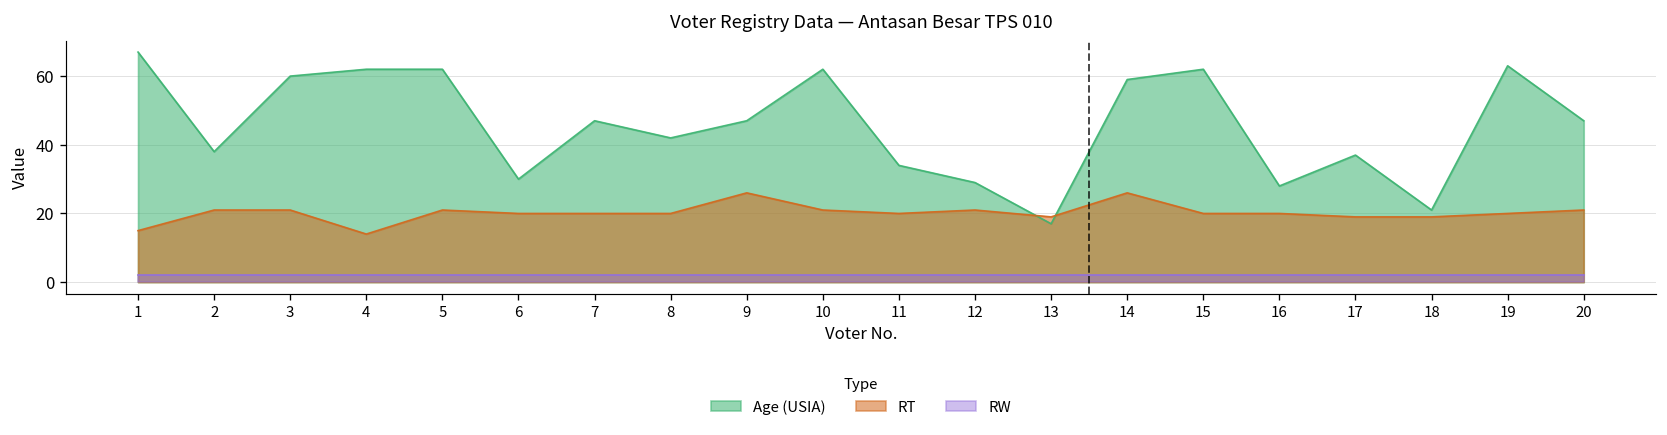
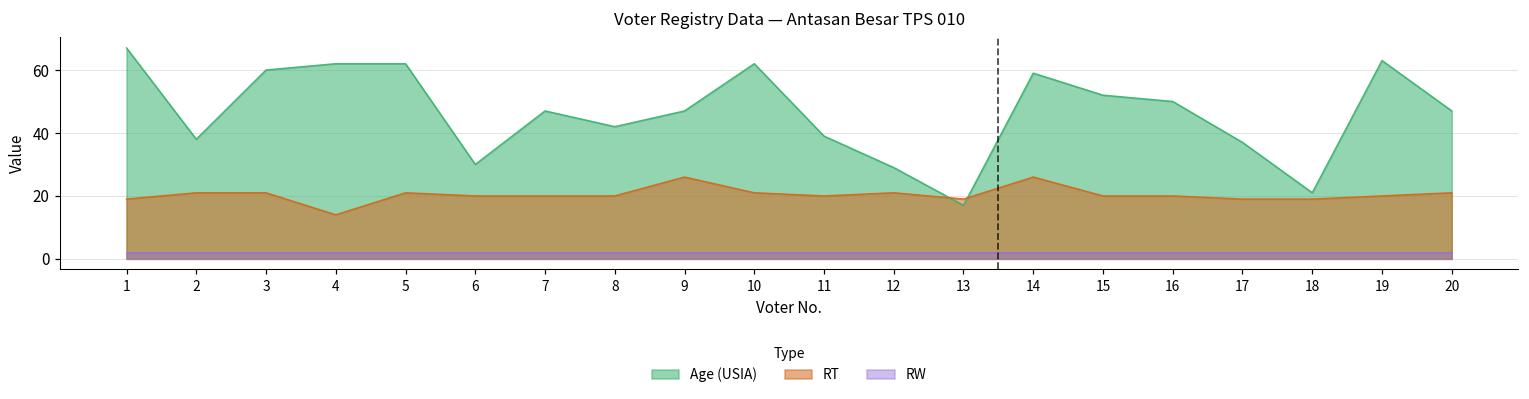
RT, 1: 15 -> 19
Age (USIA), 11: 34 -> 39
Age (USIA), 15: 62 -> 52
Age (USIA), 16: 28 -> 50
